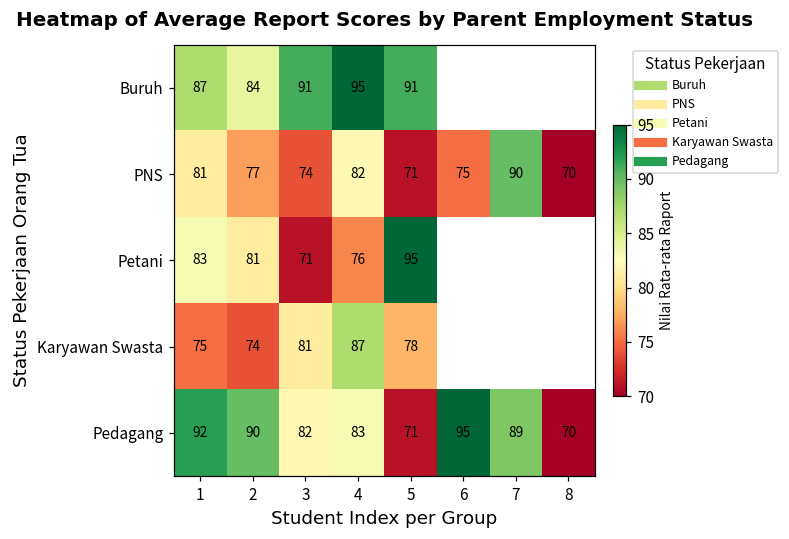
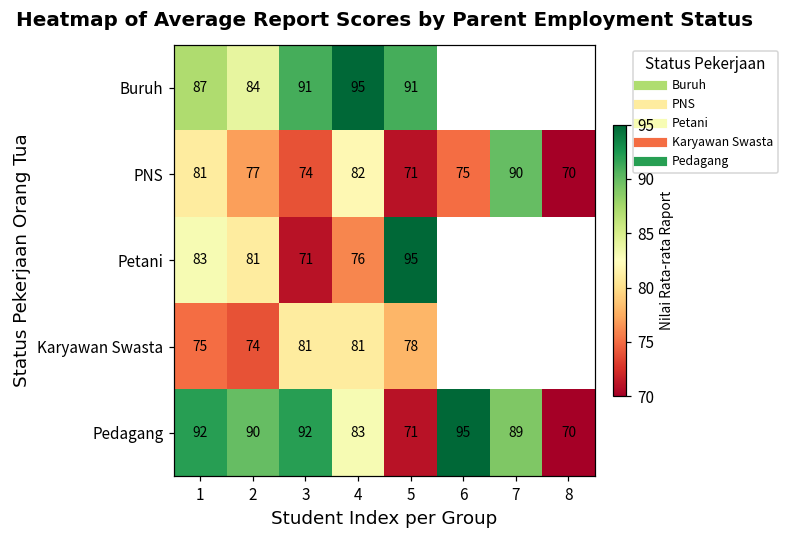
Karyawan Swasta, 4: 87 -> 81
Pedagang, 3: 82 -> 92
